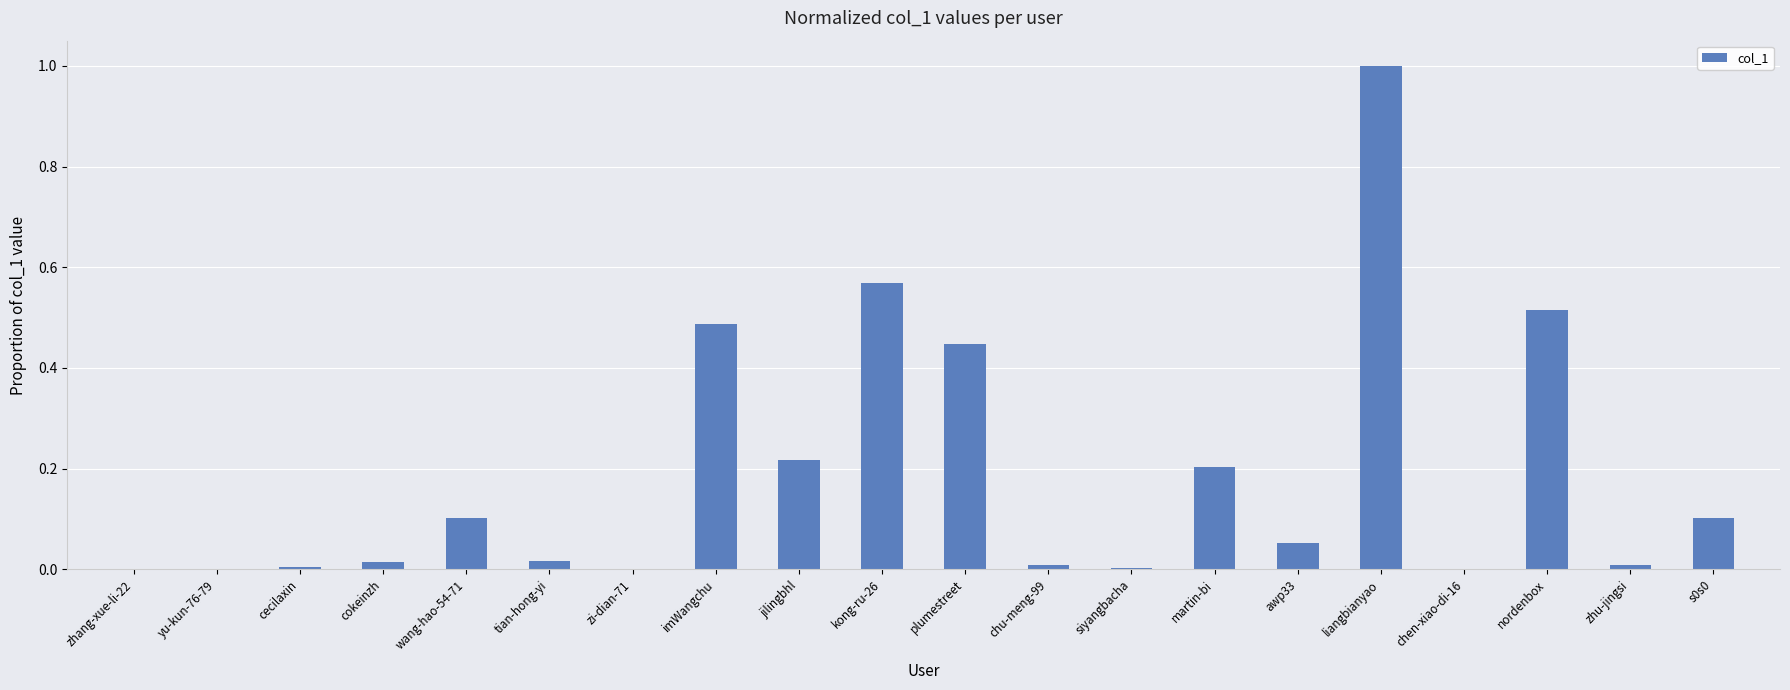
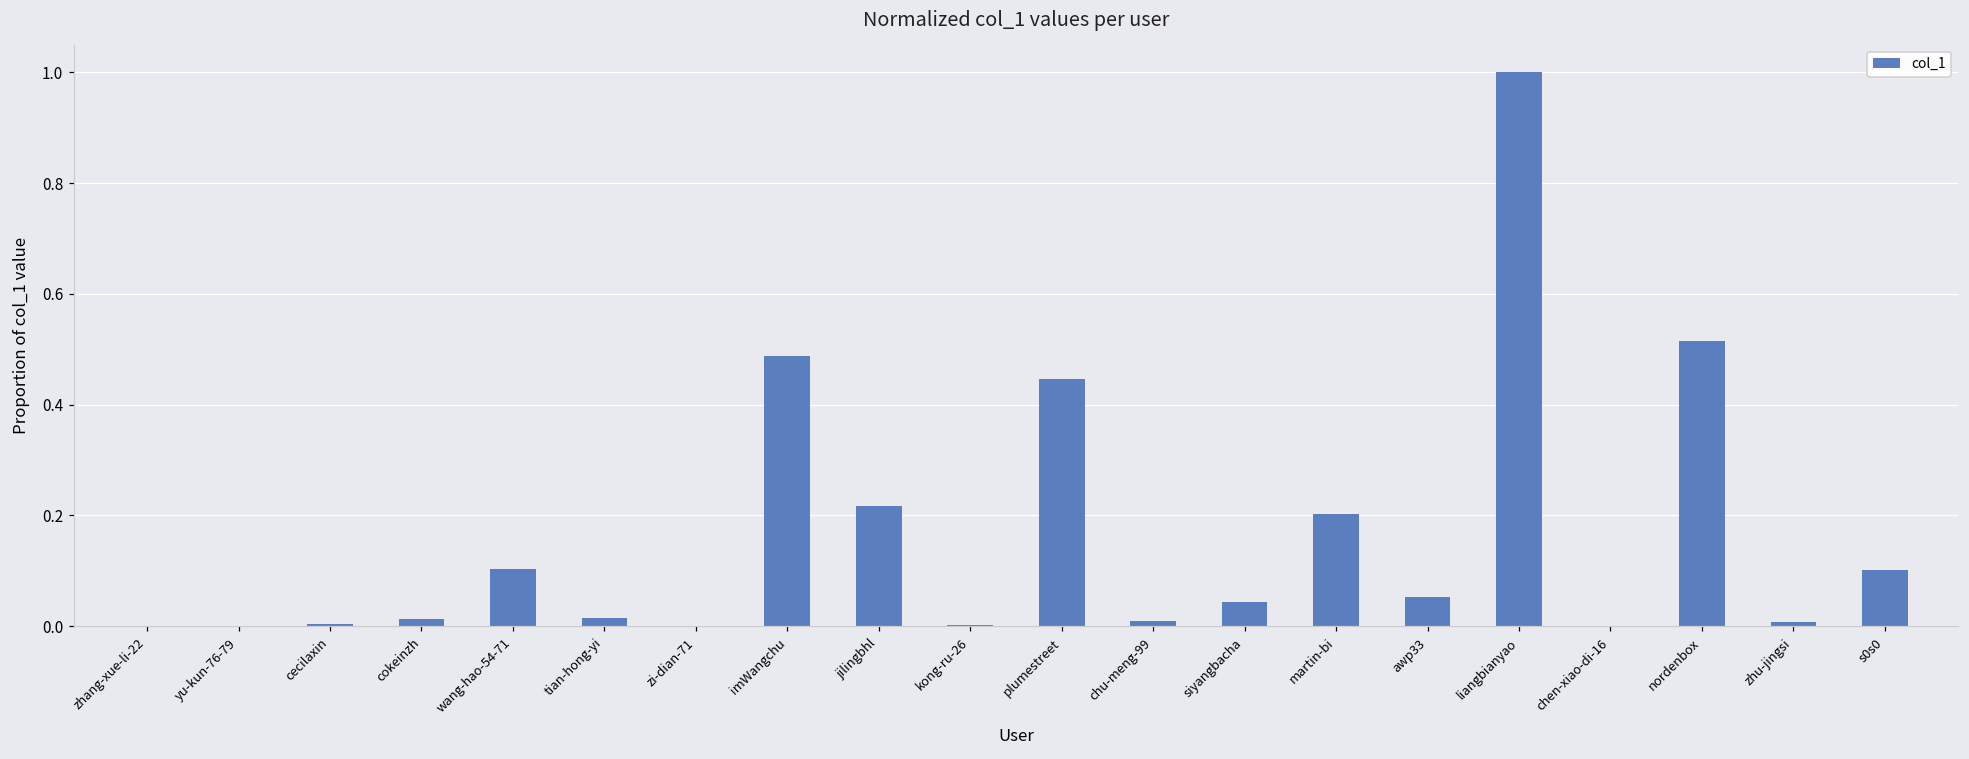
kong-ru-26: 0.57 -> 0.00
siyangbacha: 0.00 -> 0.04
